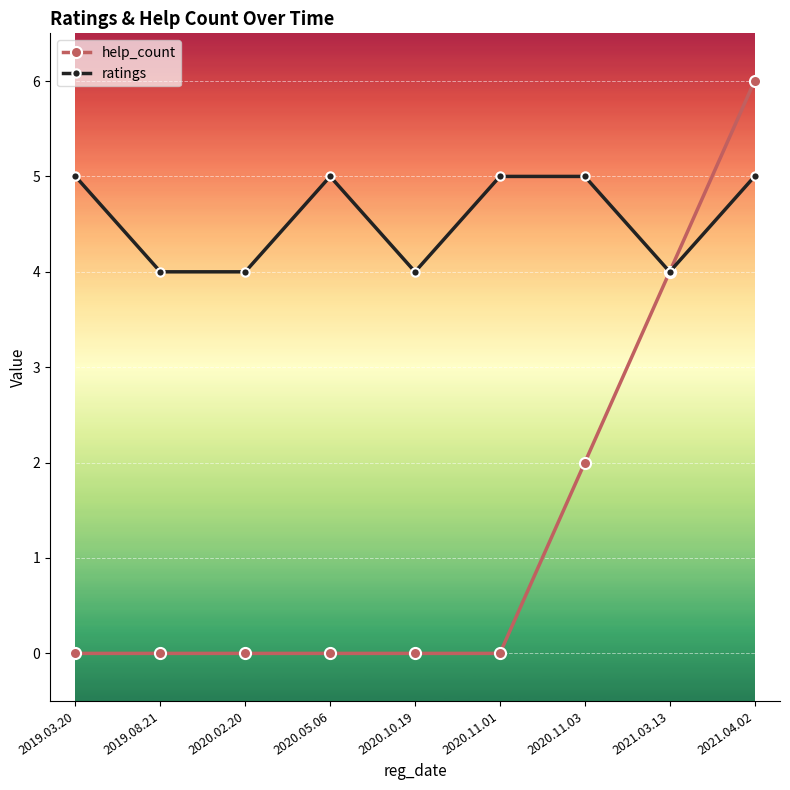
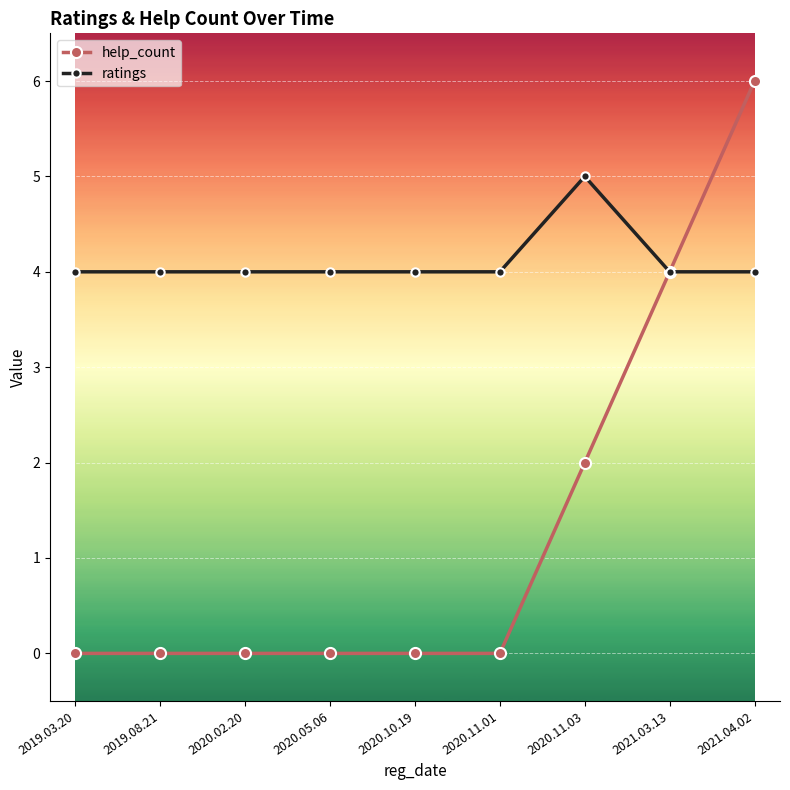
ratings, 2019.03.20: 5 -> 4
ratings, 2020.05.06: 5 -> 4
ratings, 2020.11.01: 5 -> 4
ratings, 2021.04.02: 5 -> 4
